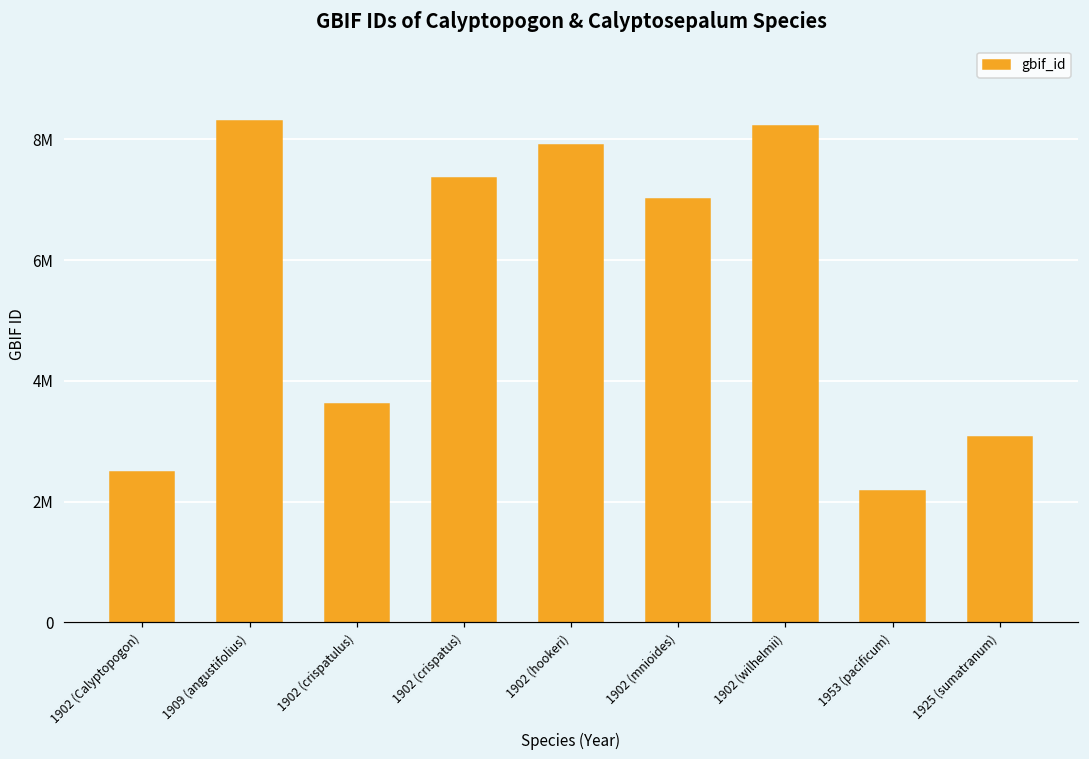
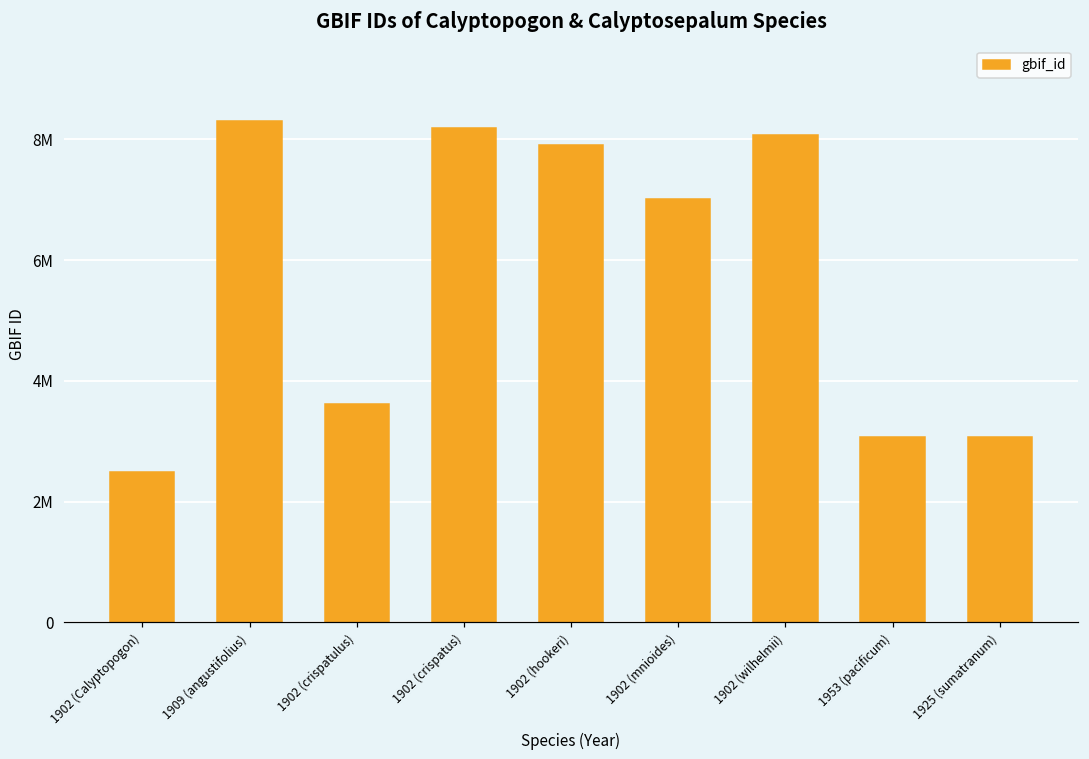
1902 (crispatus): 7400000 -> 8200000
1902 (wilhelmii): 8200000 -> 8100000
1953 (pacificum): 2200000 -> 3100000
